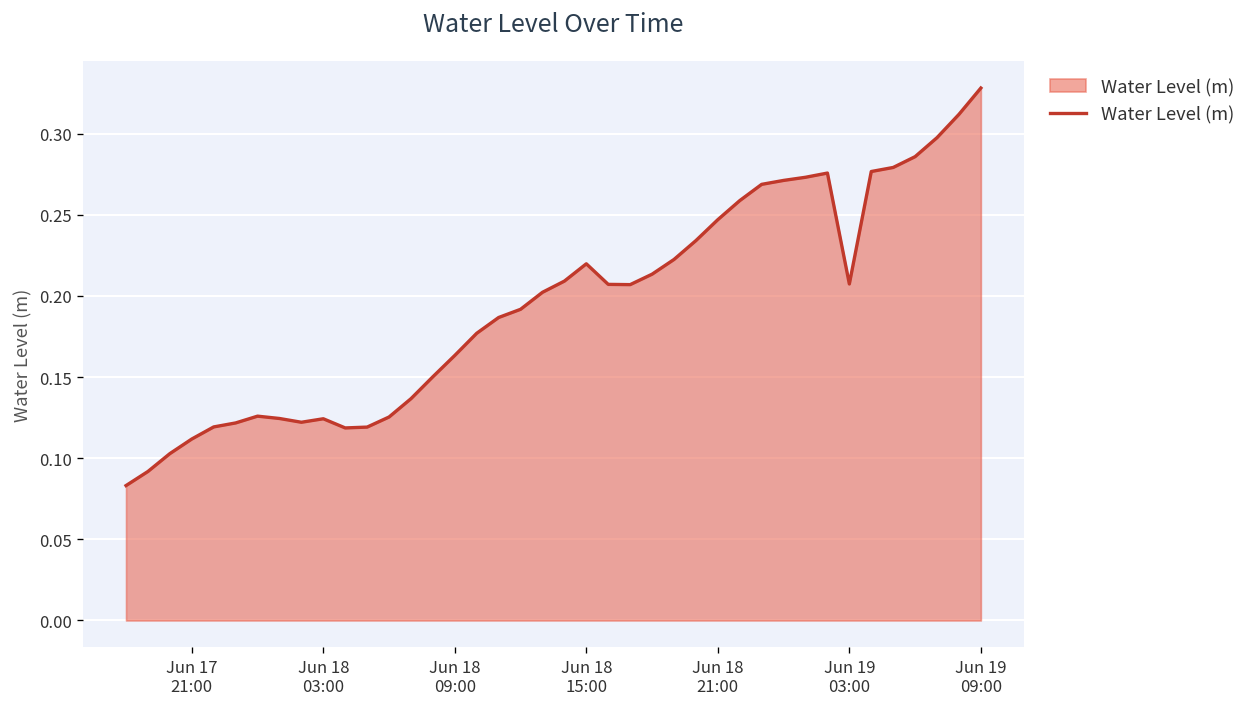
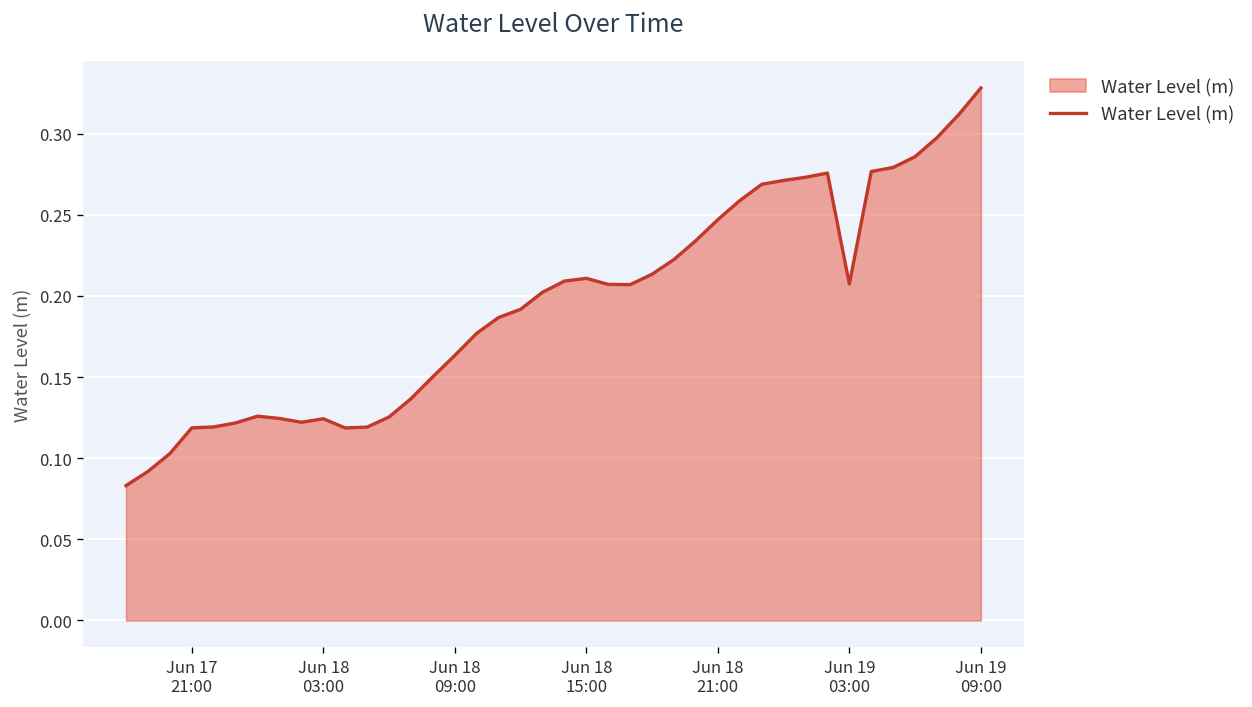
Jun 17 21:00: 0.112 -> 0.119
Jun 18 15:00: 0.220 -> 0.211
